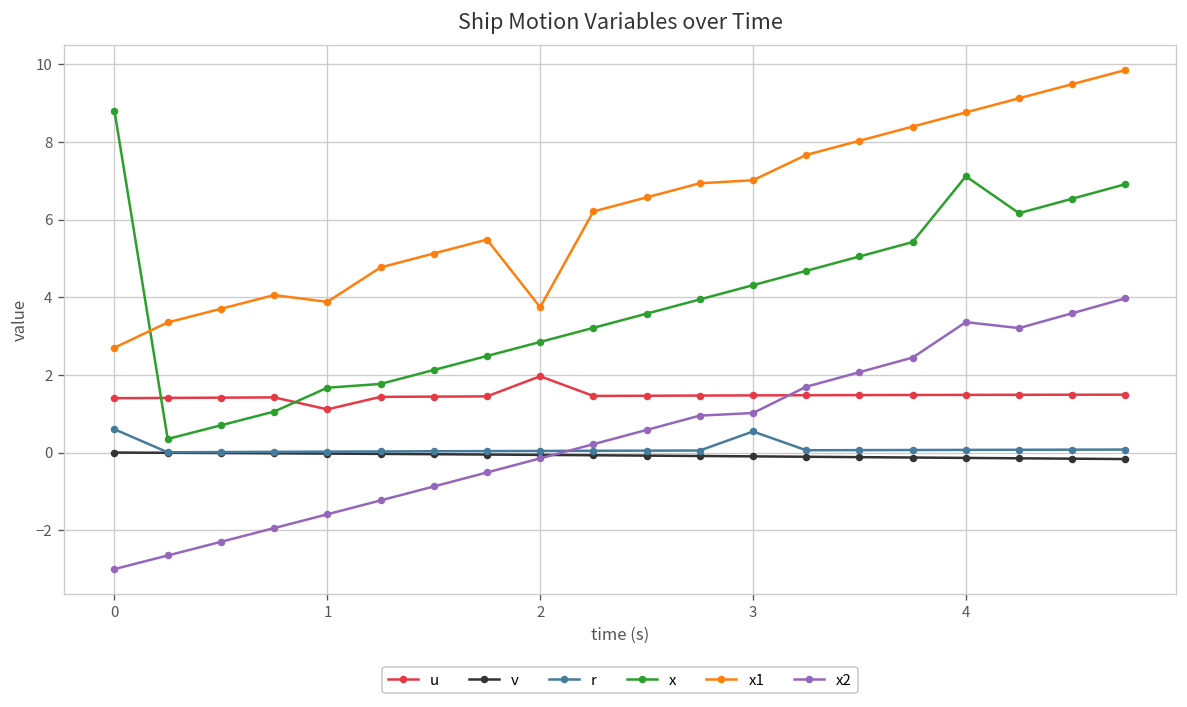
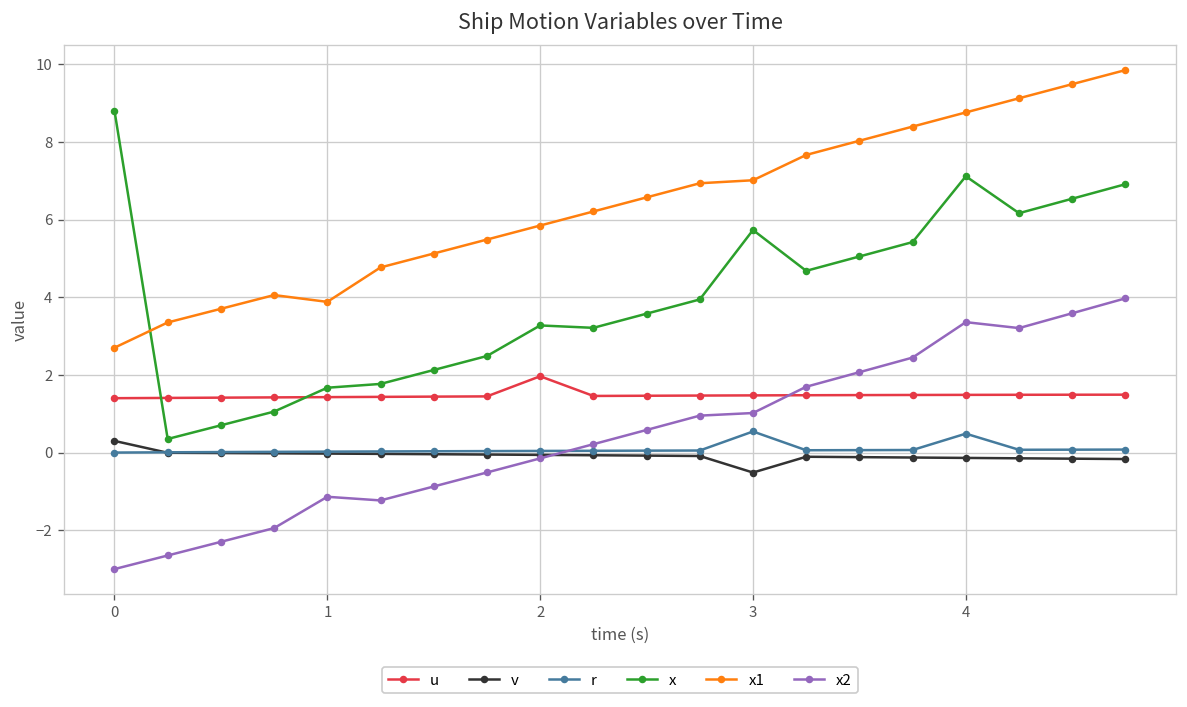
v, 0: 0.0 -> 0.3
r, 0: 0.6 -> 0.0
u, 1: 1.1 -> 1.4
x2, 1: -1.6 -> -1.1
x, 2: 2.8 -> 3.3
x1, 2: 3.7 -> 5.8
v, 3: -0.1 -> -0.5
x, 3: 4.3 -> 5.7
r, 4: 0.1 -> 0.5
